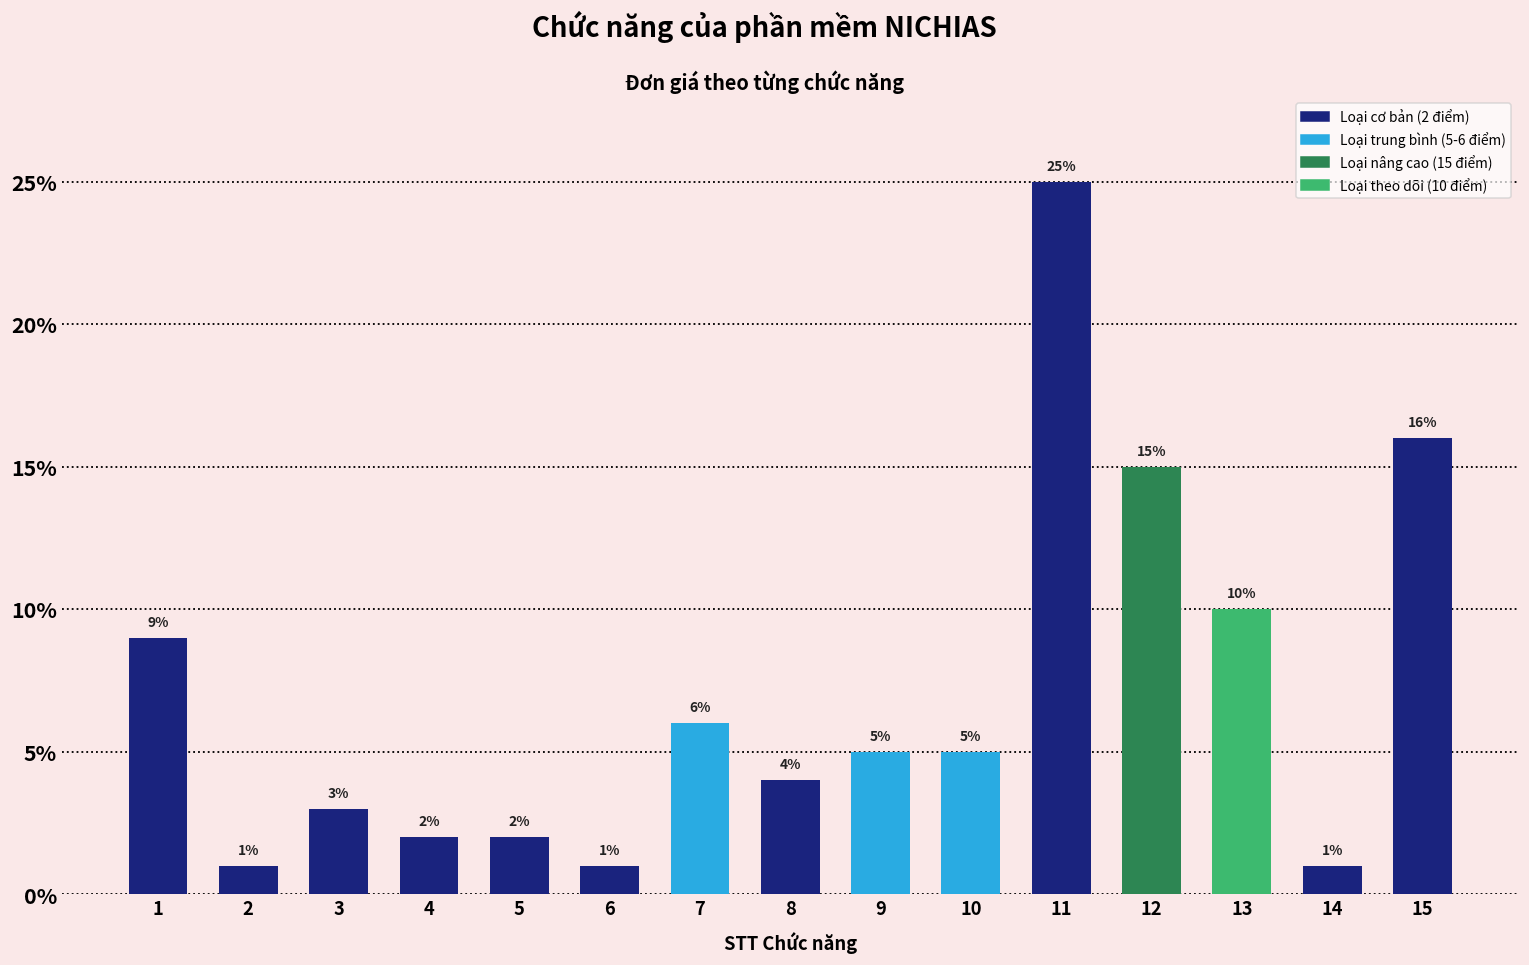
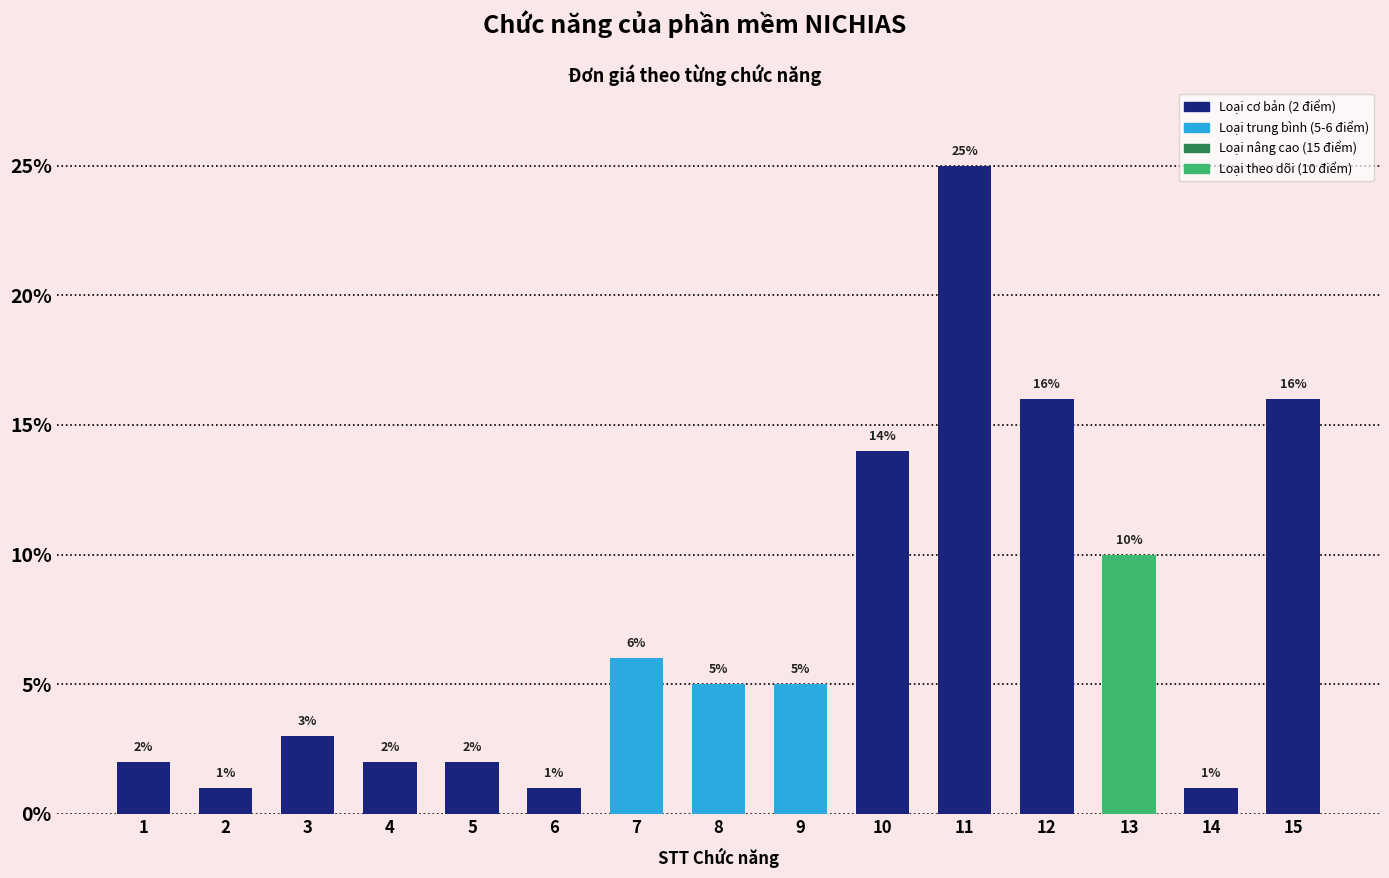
1: 9% -> 2%
8: 4% -> 5%
10: 5% -> 14%
12: 15% -> 16%
